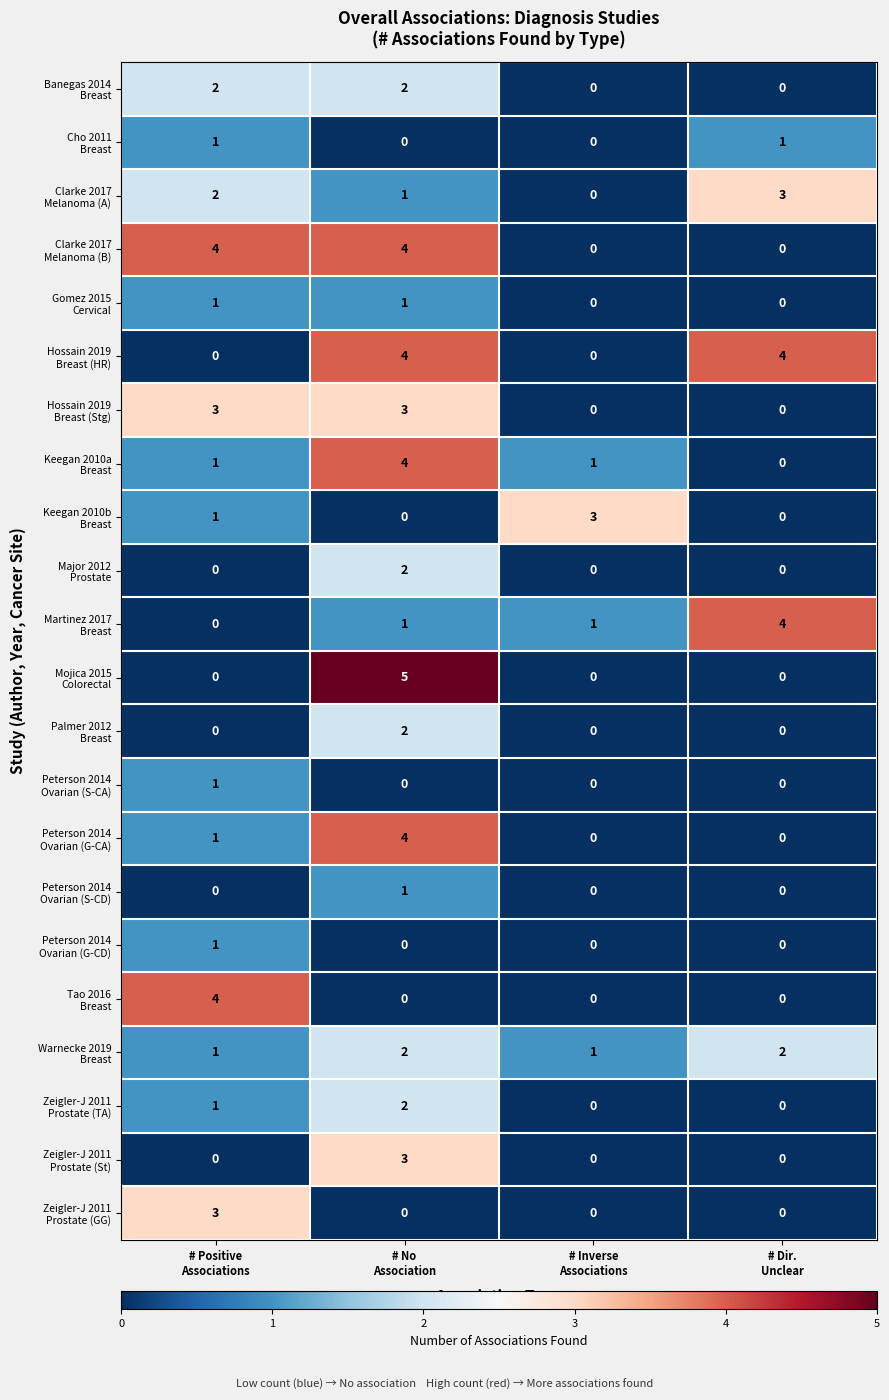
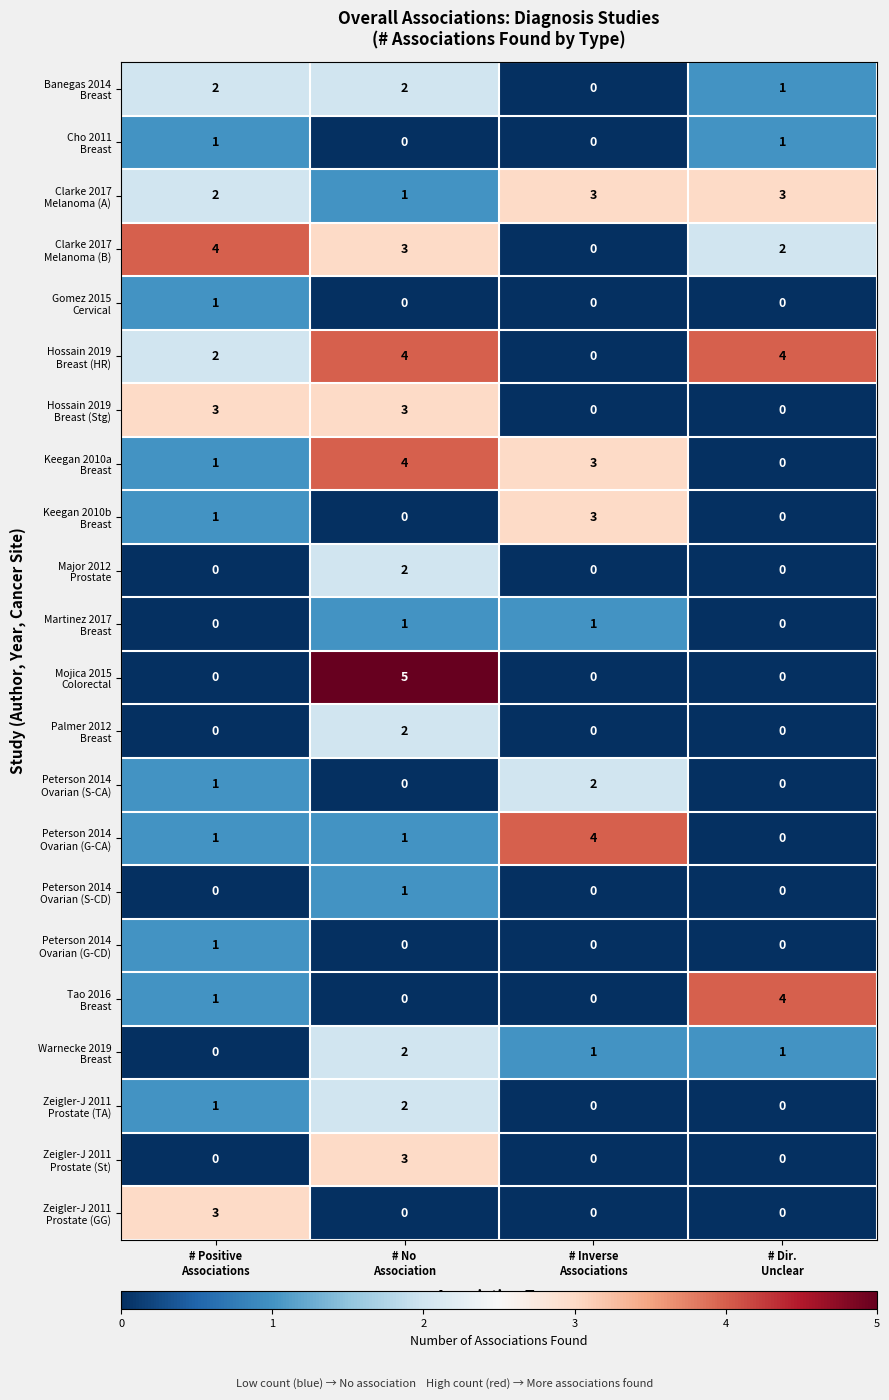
Banegas 2014 Breast, # Dir. Unclear: 0 -> 1
Clarke 2017 Melanoma (A), # Inverse Associations: 0 -> 3
Clarke 2017 Melanoma (B), # No Association: 4 -> 3
Clarke 2017 Melanoma (B), # Dir. Unclear: 0 -> 2
Gomez 2015 Cervical, # No Association: 1 -> 0
Hossain 2019 Breast (HR), # Positive Associations: 0 -> 2
Keegan 2010a Breast, # Inverse Associations: 1 -> 3
Martinez 2017 Breast, # Dir. Unclear: 4 -> 0
Peterson 2014 Ovarian (S-CA), # Inverse Associations: 0 -> 2
Peterson 2014 Ovarian (G-CA), # No Association: 4 -> 1
Peterson 2014 Ovarian (G-CA), # Inverse Associations: 0 -> 4
Tao 2016 Breast, # Positive Associations: 4 -> 1
Tao 2016 Breast, # Dir. Unclear: 0 -> 4
Warnecke 2019 Breast, # Positive Associations: 1 -> 0
Warnecke 2019 Breast, # Dir. Unclear: 2 -> 1
